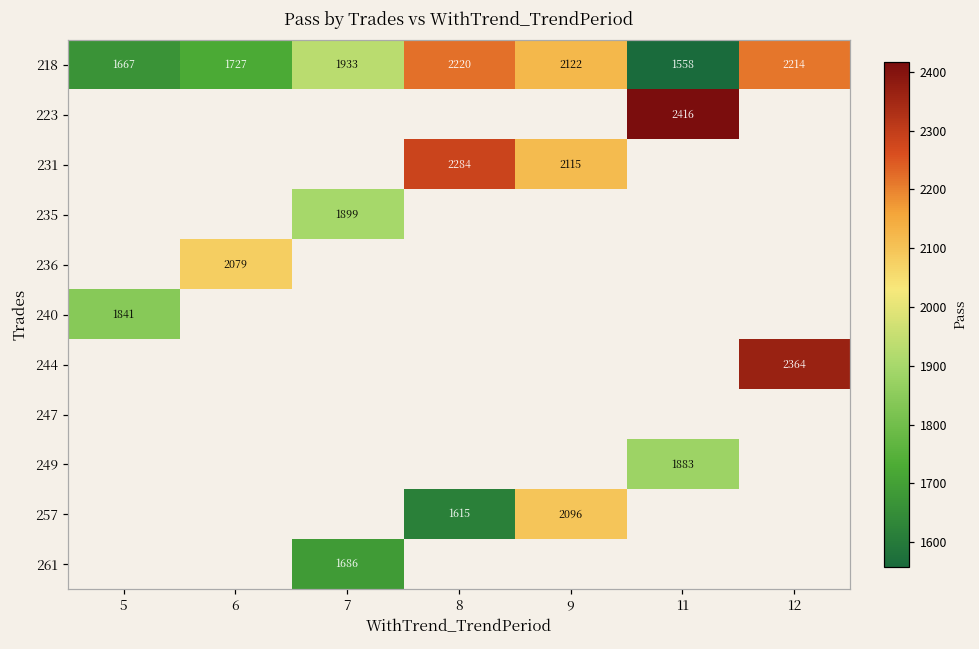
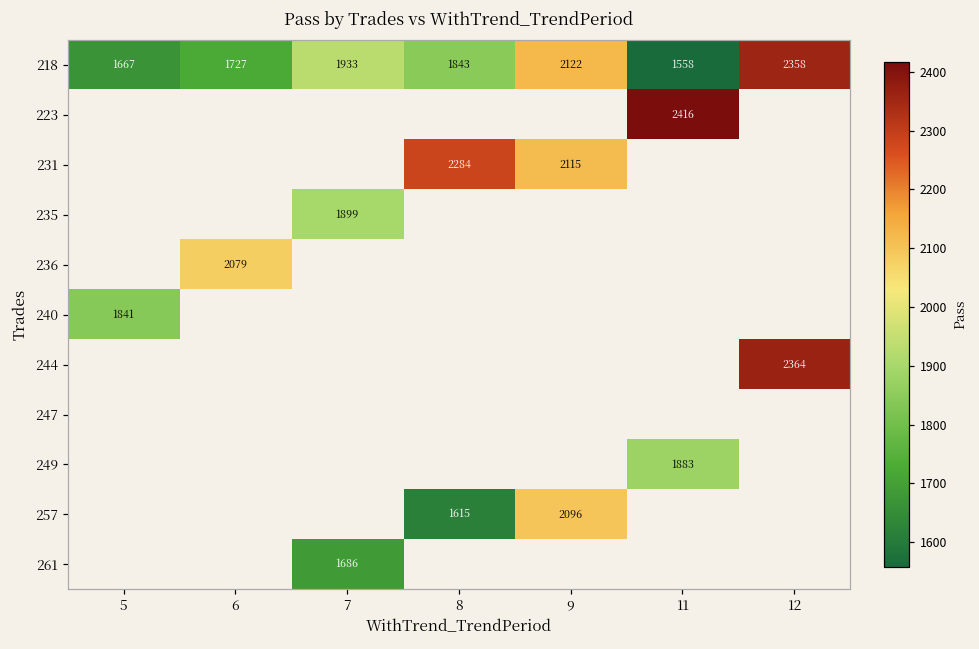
218, 8: 2220 -> 1843
218, 12: 2214 -> 2358
